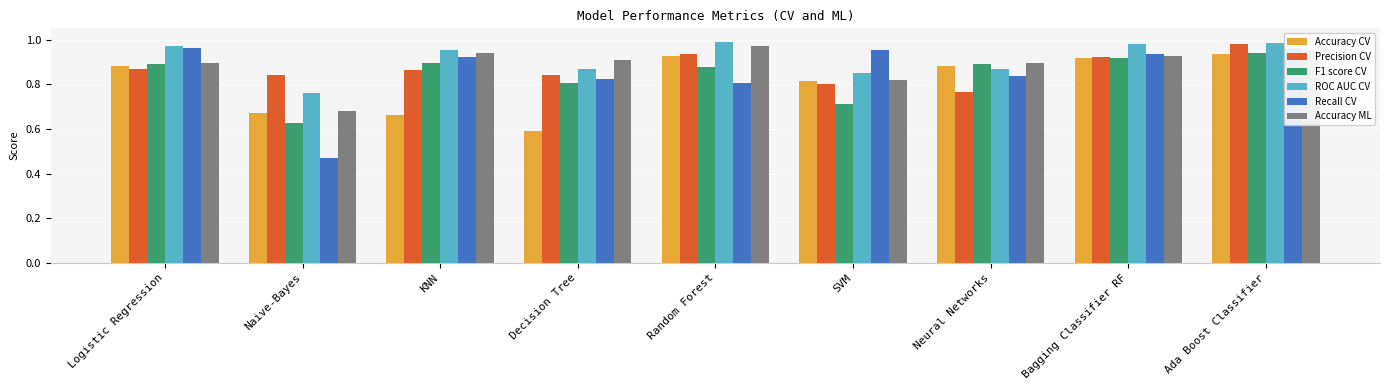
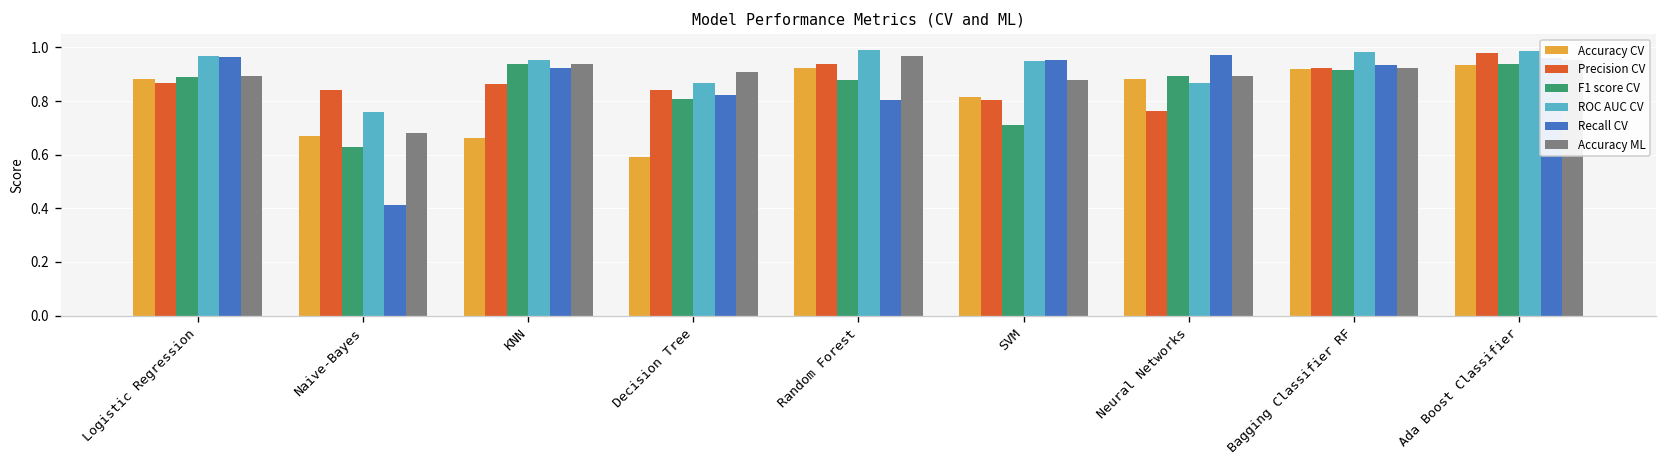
Recall CV, Naive-Bayes: 0.47 -> 0.41
F1 score CV, KNN: 0.90 -> 0.94
ROC AUC CV, SVM: 0.85 -> 0.95
Accuracy ML, SVM: 0.82 -> 0.88
Recall CV, Neural Networks: 0.84 -> 0.97
